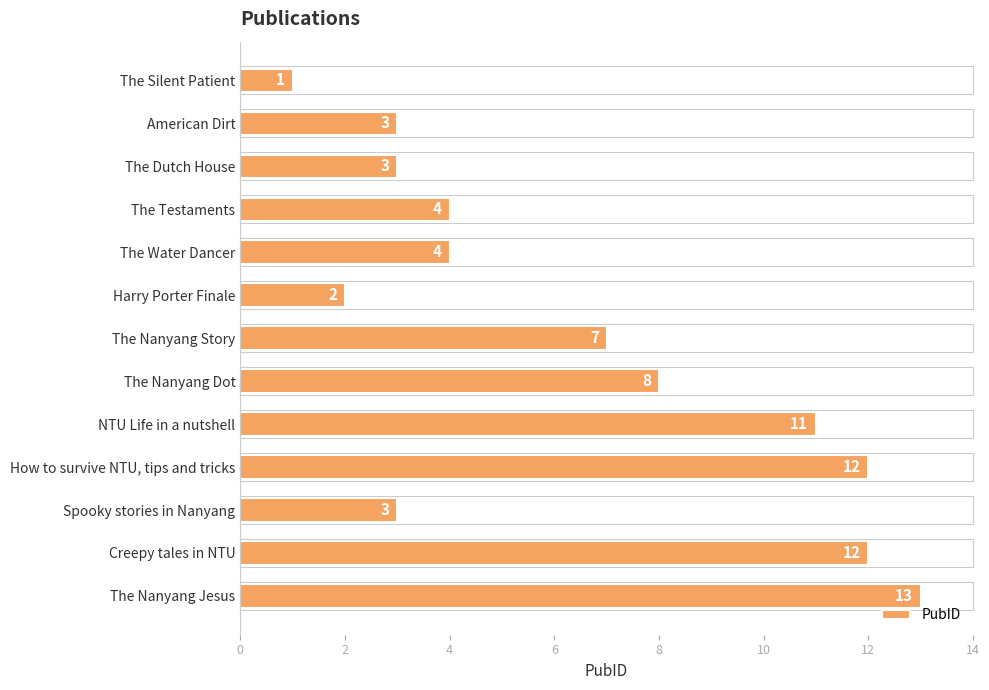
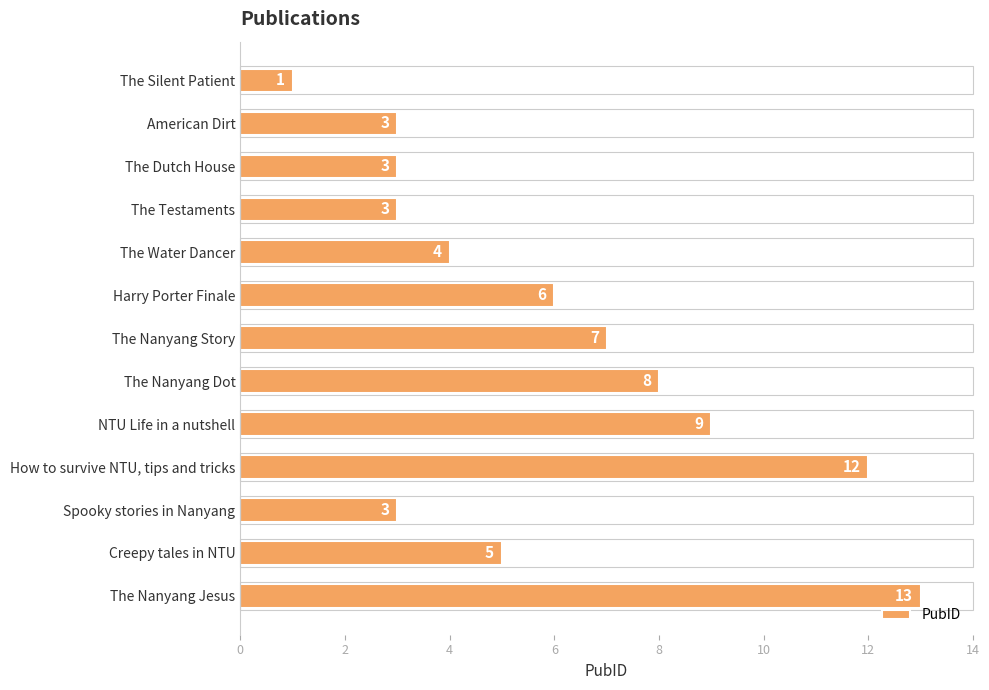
The Testaments: 4 -> 3
Harry Porter Finale: 2 -> 6
NTU Life in a nutshell: 11 -> 9
Creepy tales in NTU: 12 -> 5
